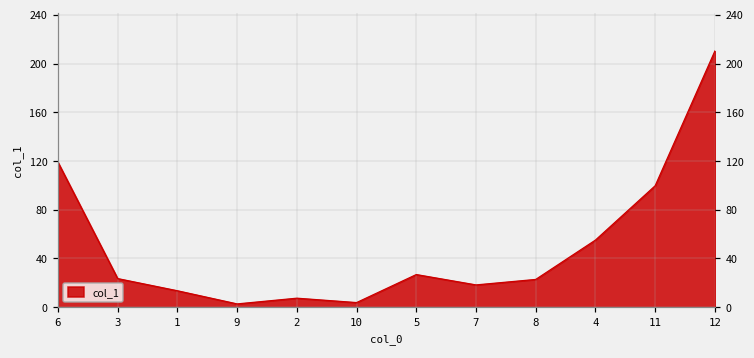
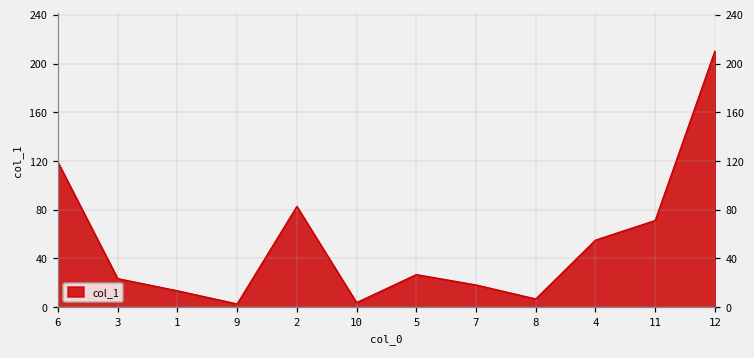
2: 7 -> 83
8: 23 -> 7
11: 100 -> 71
